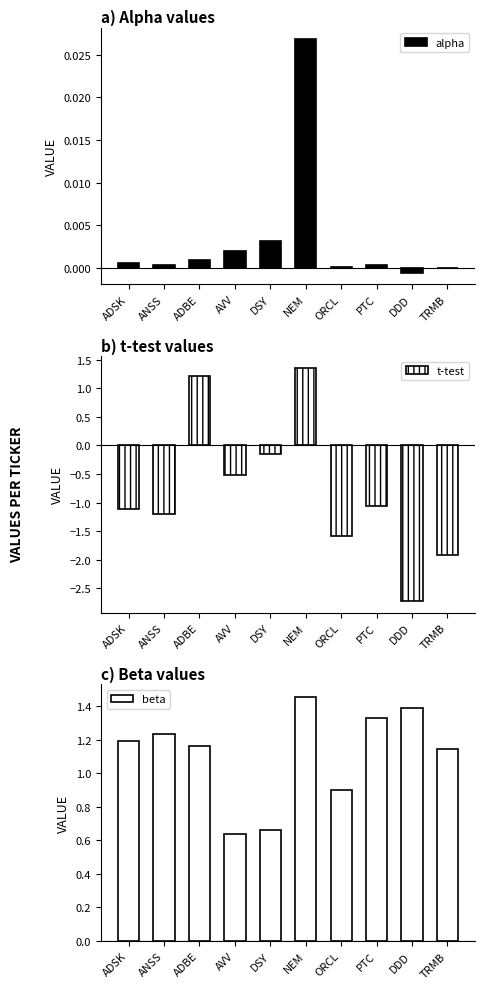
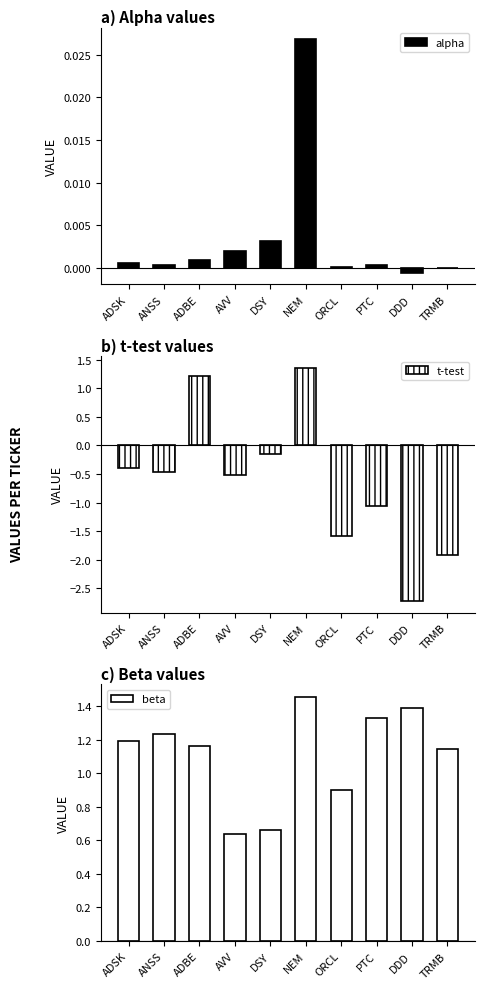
b) t-test values, ADSK: -1.1 -> -0.4
b) t-test values, ANSS: -1.2 -> -0.5
